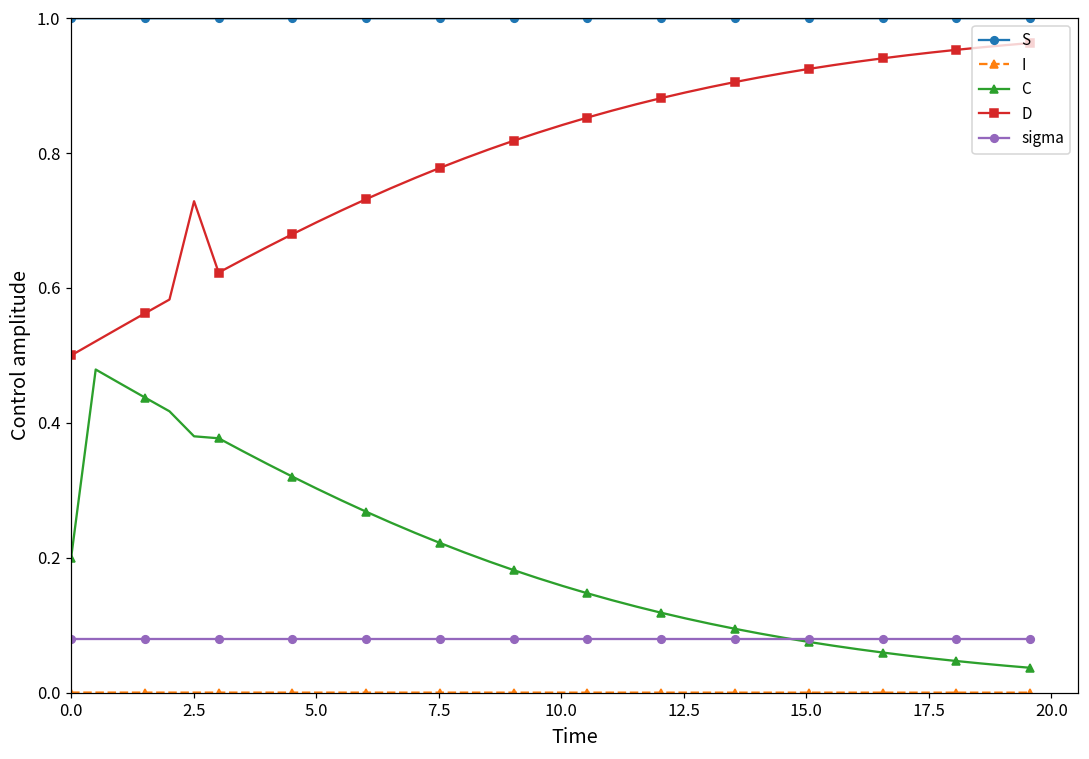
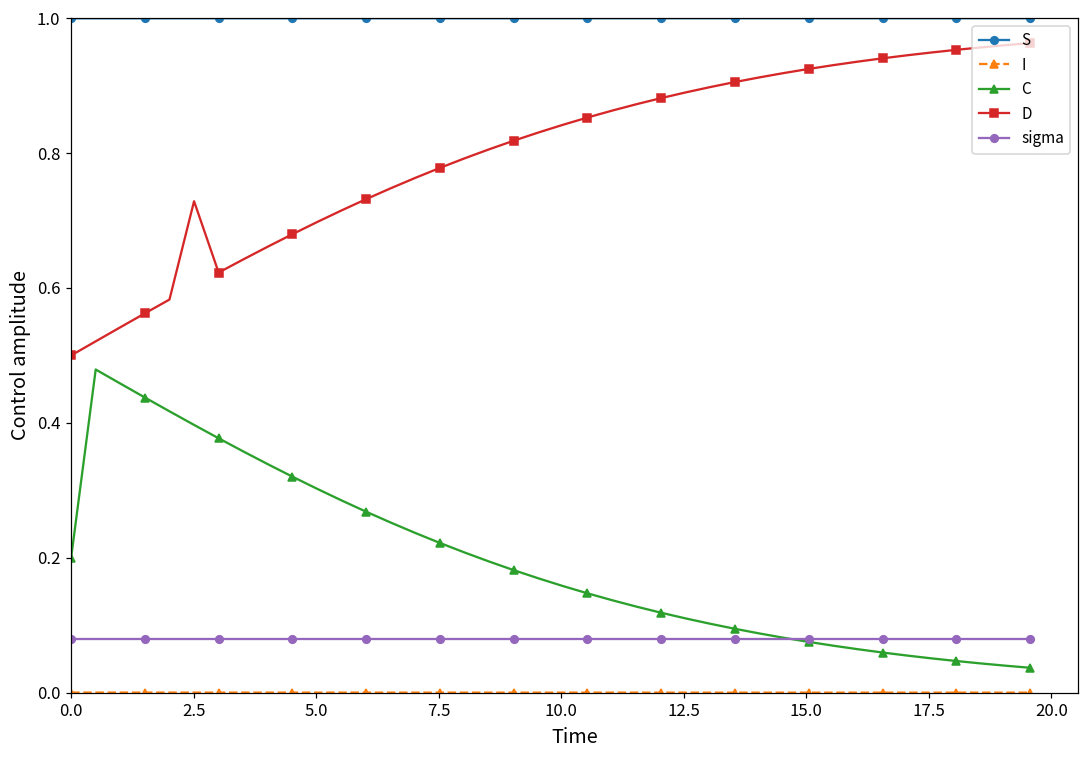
C, 2.5: 0.38 -> 0.40
